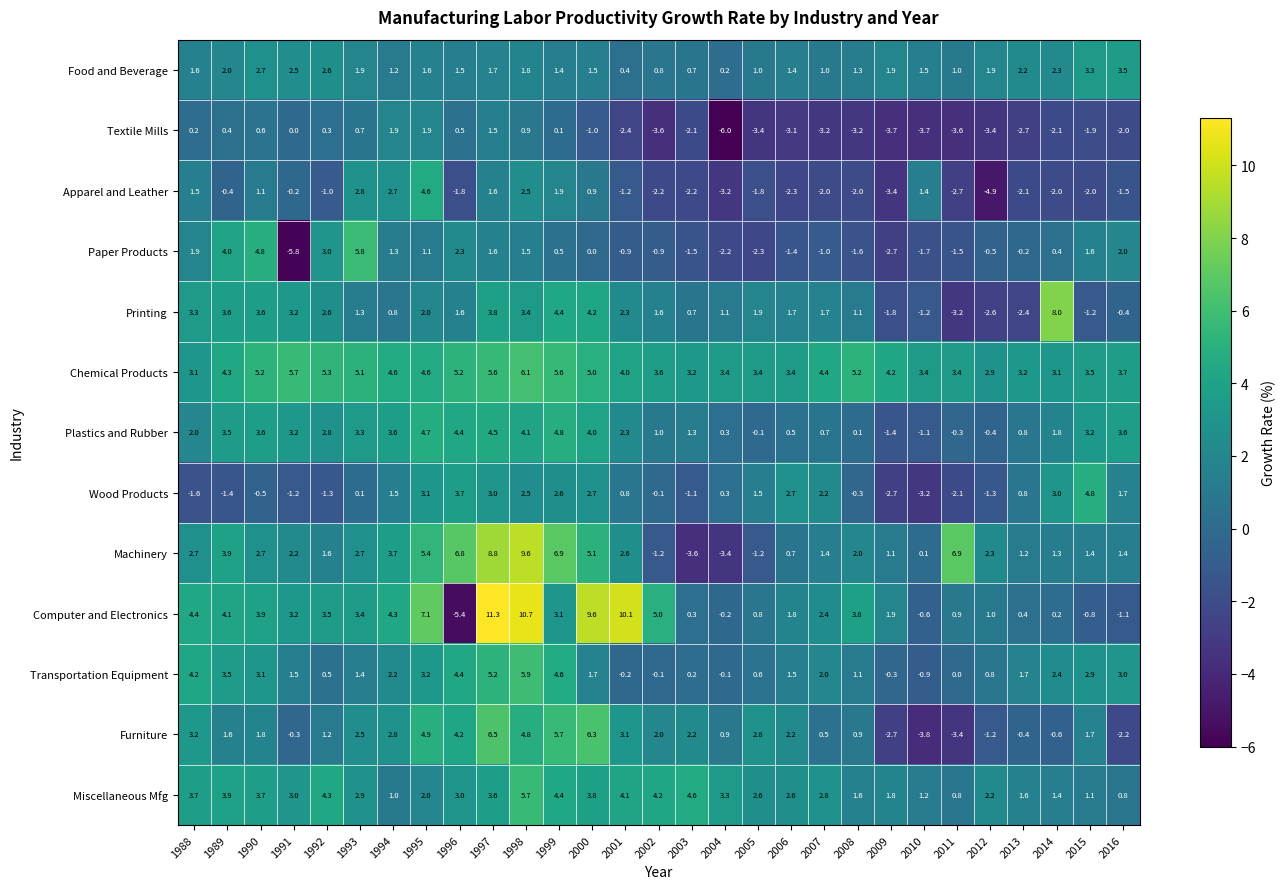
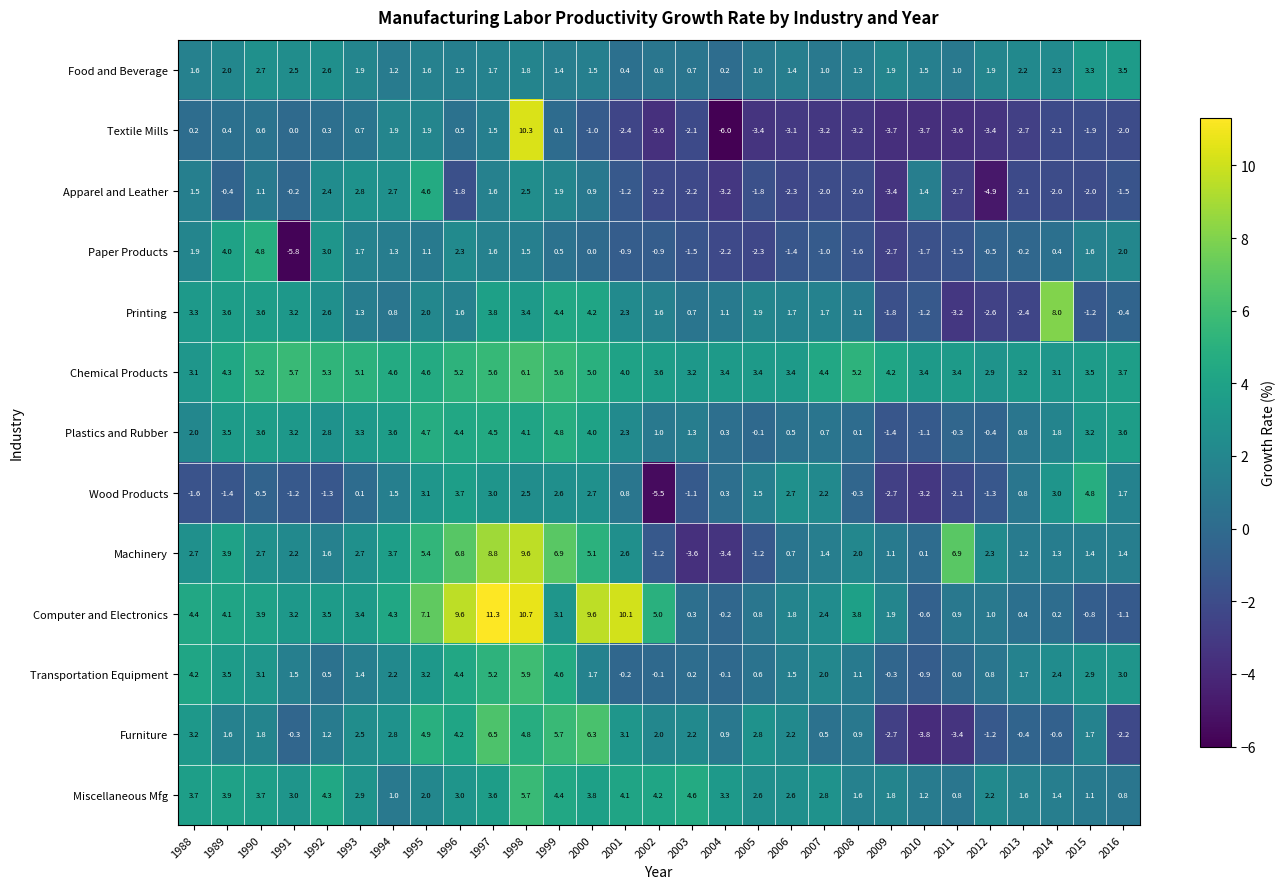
Textile Mills, 1998: 0.9 -> 10.3
Apparel and Leather, 1992: -1.0 -> 2.4
Paper Products, 1993: 5.8 -> 1.7
Wood Products, 2002: -0.1 -> -5.5
Computer and Electronics, 1996: -5.4 -> 9.6
